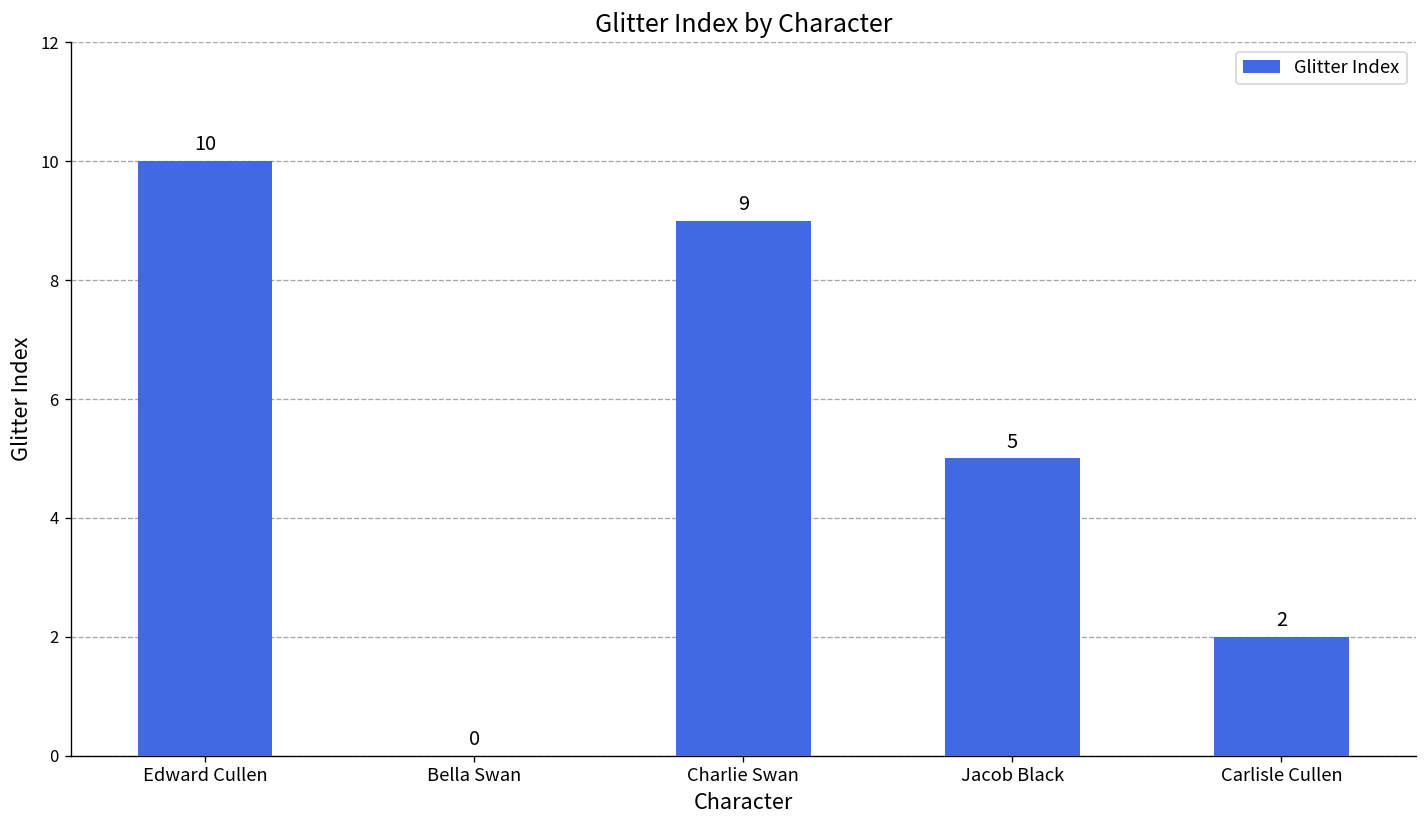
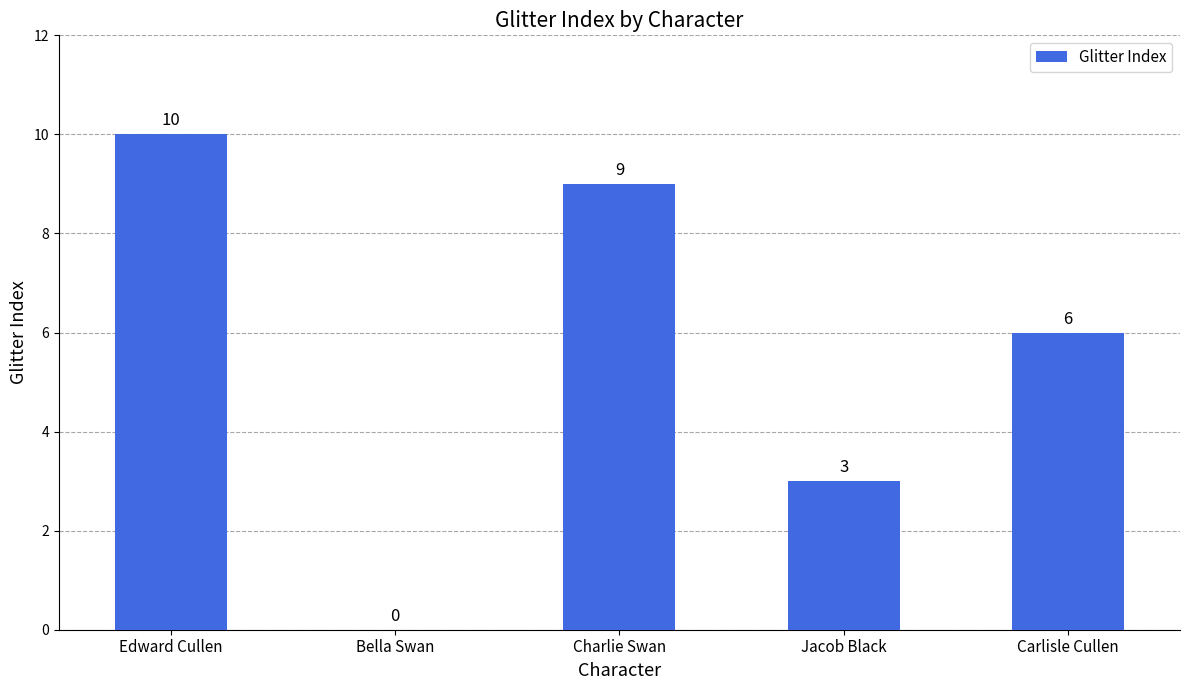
Jacob Black: 5 -> 3
Carlisle Cullen: 2 -> 6
